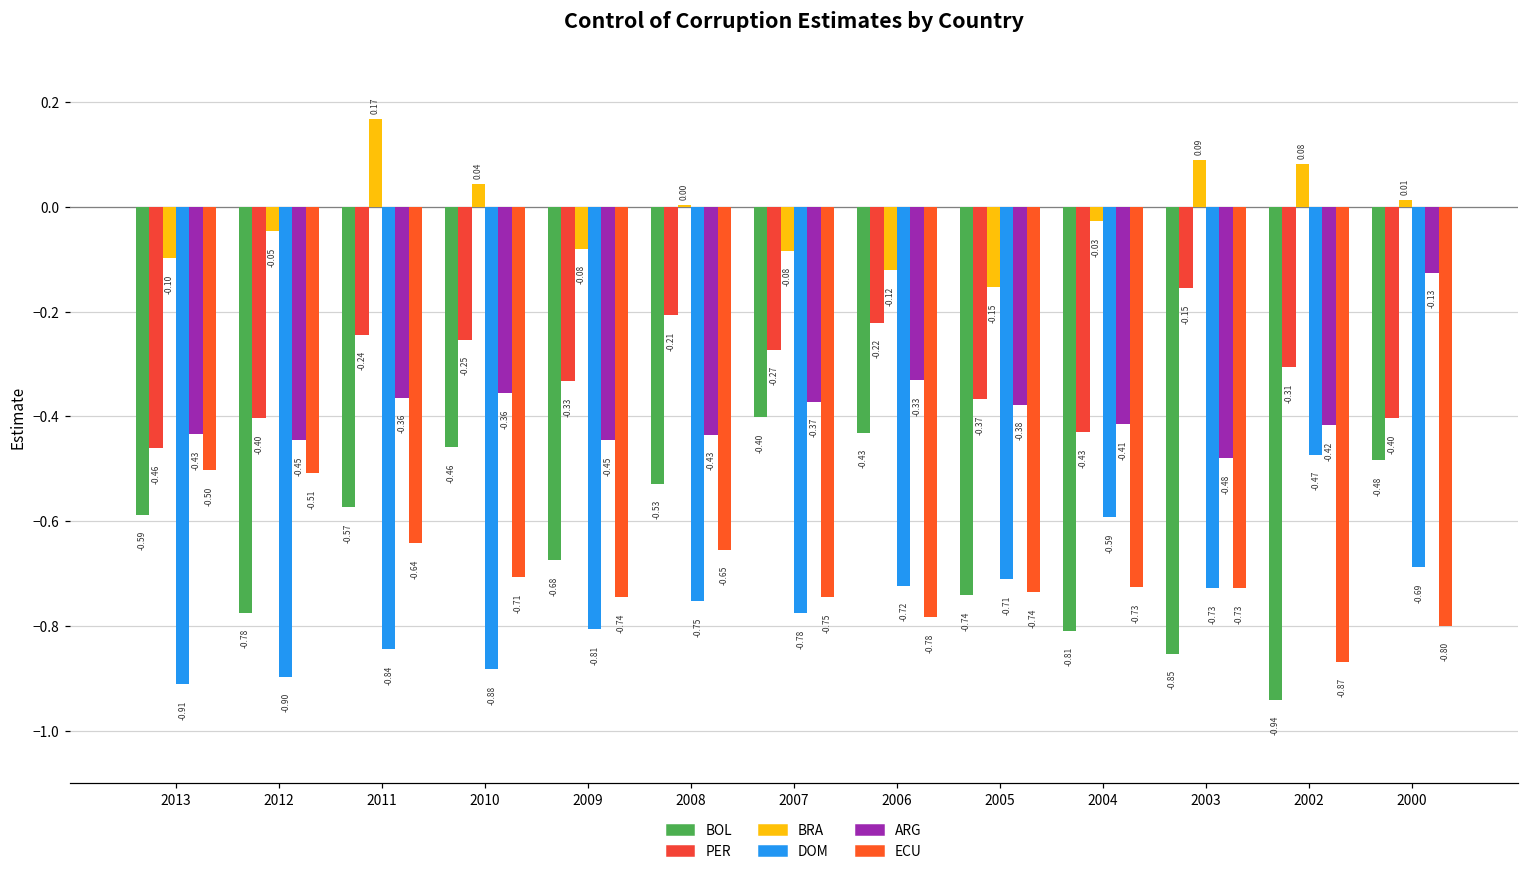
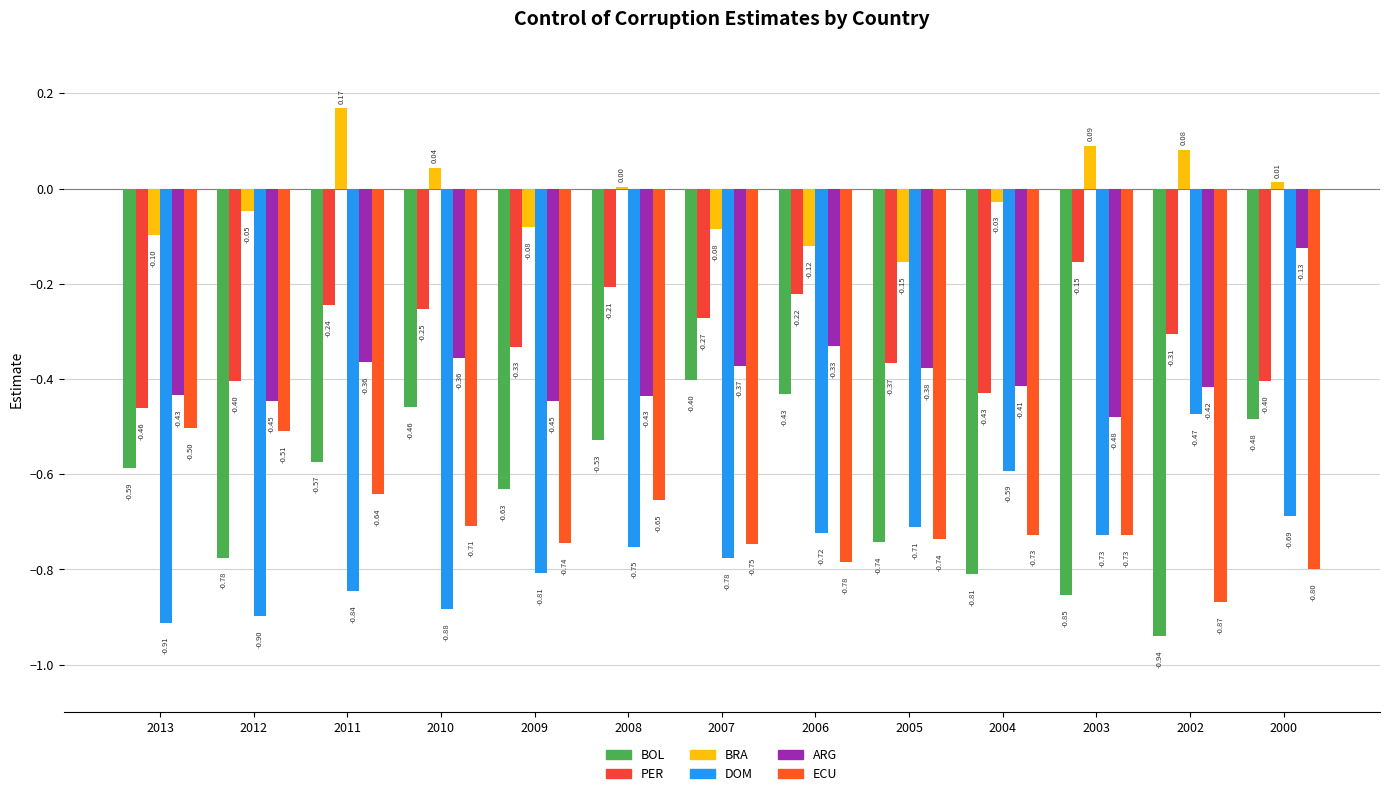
BOL, 2009: -0.68 -> -0.63
